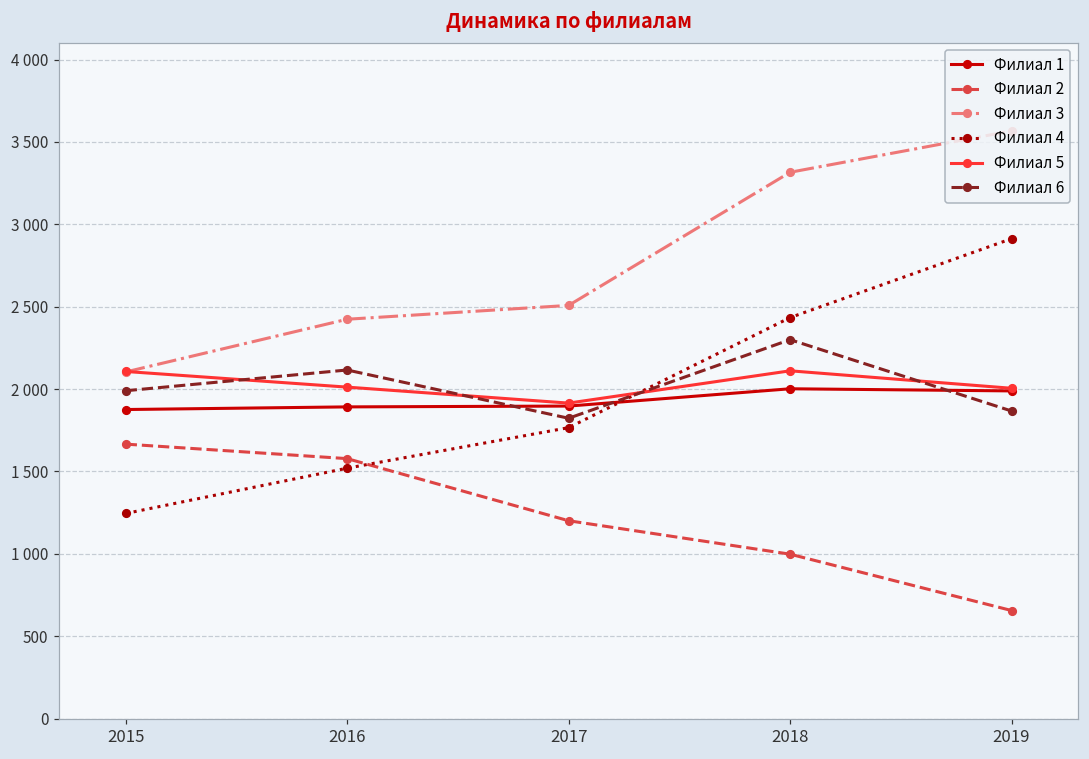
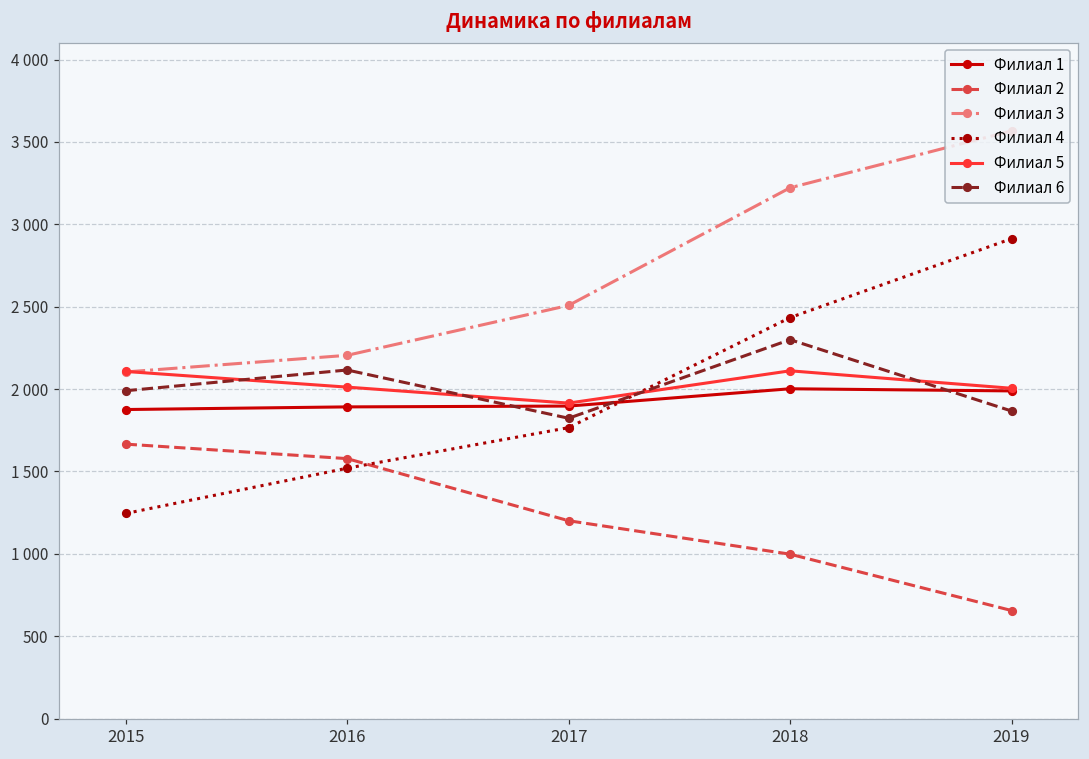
Филиал 3, 2016: 2420 -> 2210
Филиал 3, 2018: 3320 -> 3220
